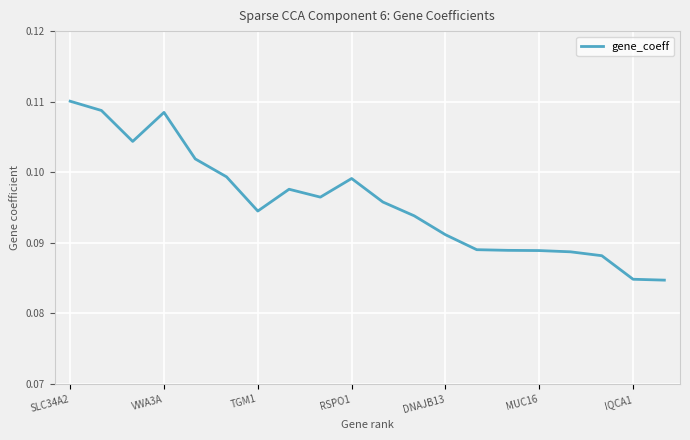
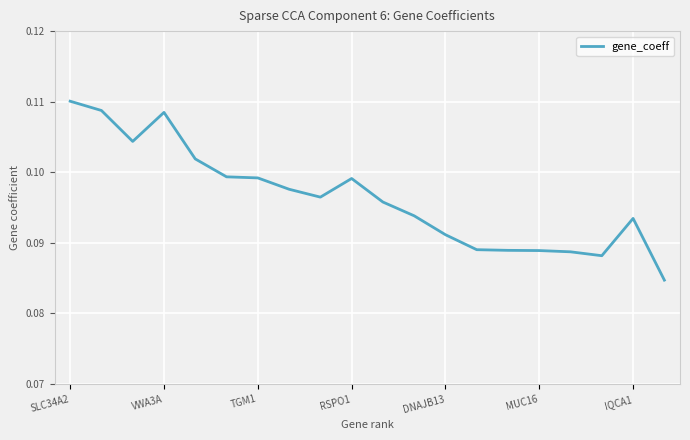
TGM1: 0.095 -> 0.099
IQCA1: 0.085 -> 0.093
